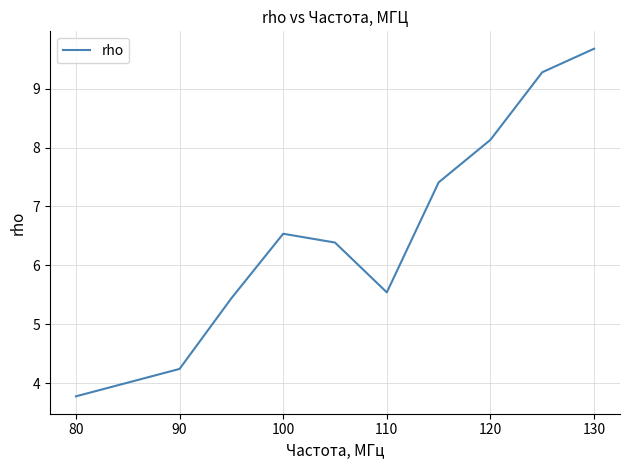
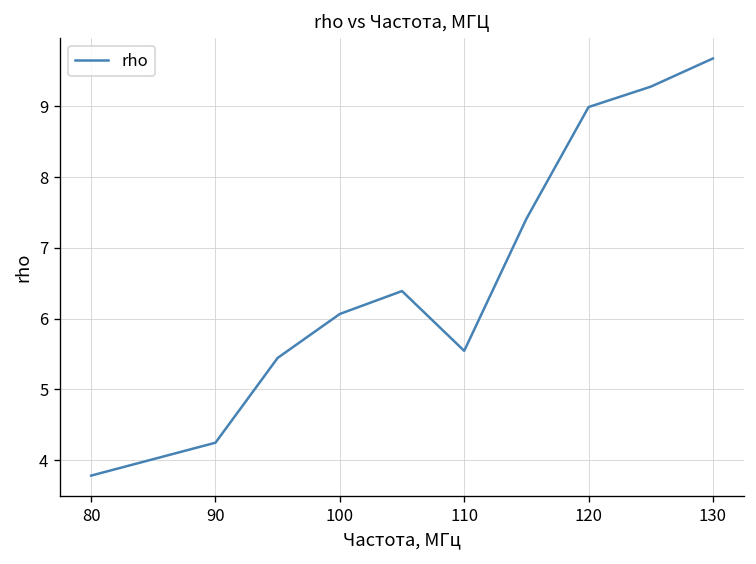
100: 6.5 -> 6.1
120: 8.1 -> 9.0
